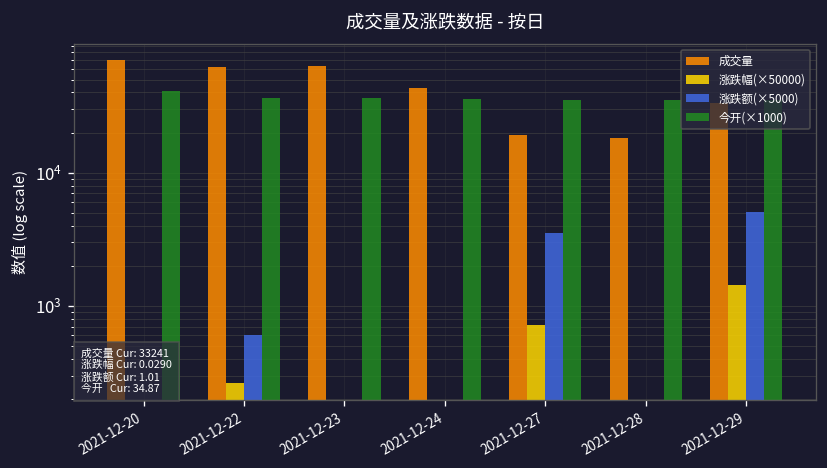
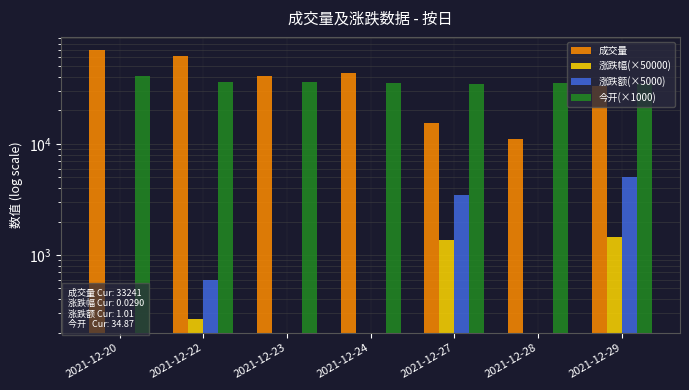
成交量, 2021-12-23: 60000 -> 41000
成交量, 2021-12-27: 19000 -> 15000
涨跌幅(×50000), 2021-12-27: 700 -> 1400
成交量, 2021-12-28: 18000 -> 11000
